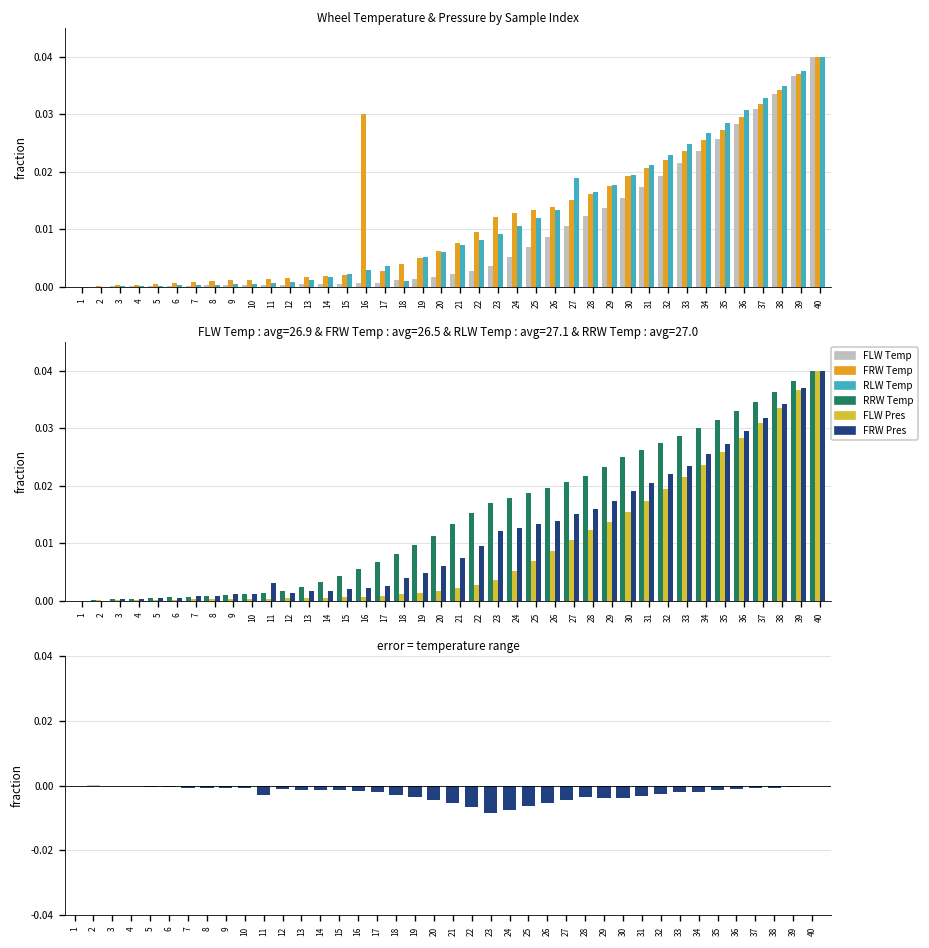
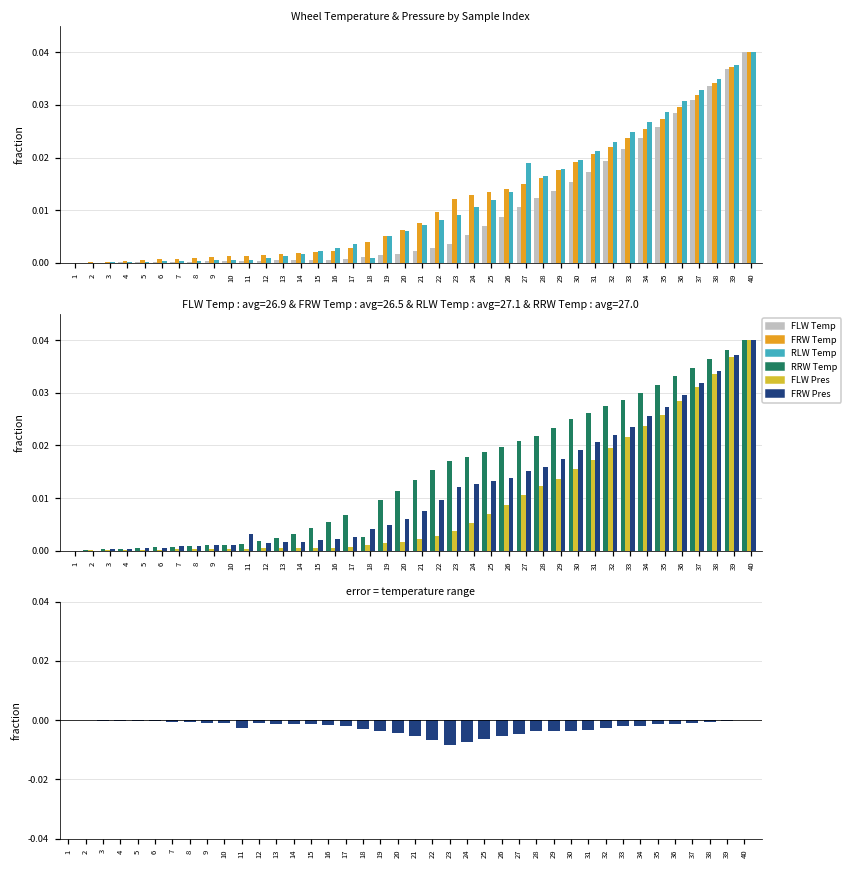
Wheel Temperature & Pressure by Sample Index, FRW Temp, 16: 0.030 -> 0.002
FLW Temp : avg=26.9 & FRW Temp : avg=26.5 & RLW Temp : avg=27.1 & RRW Temp : avg=27.0, RRW Temp, 18: 0.008 -> 0.003
